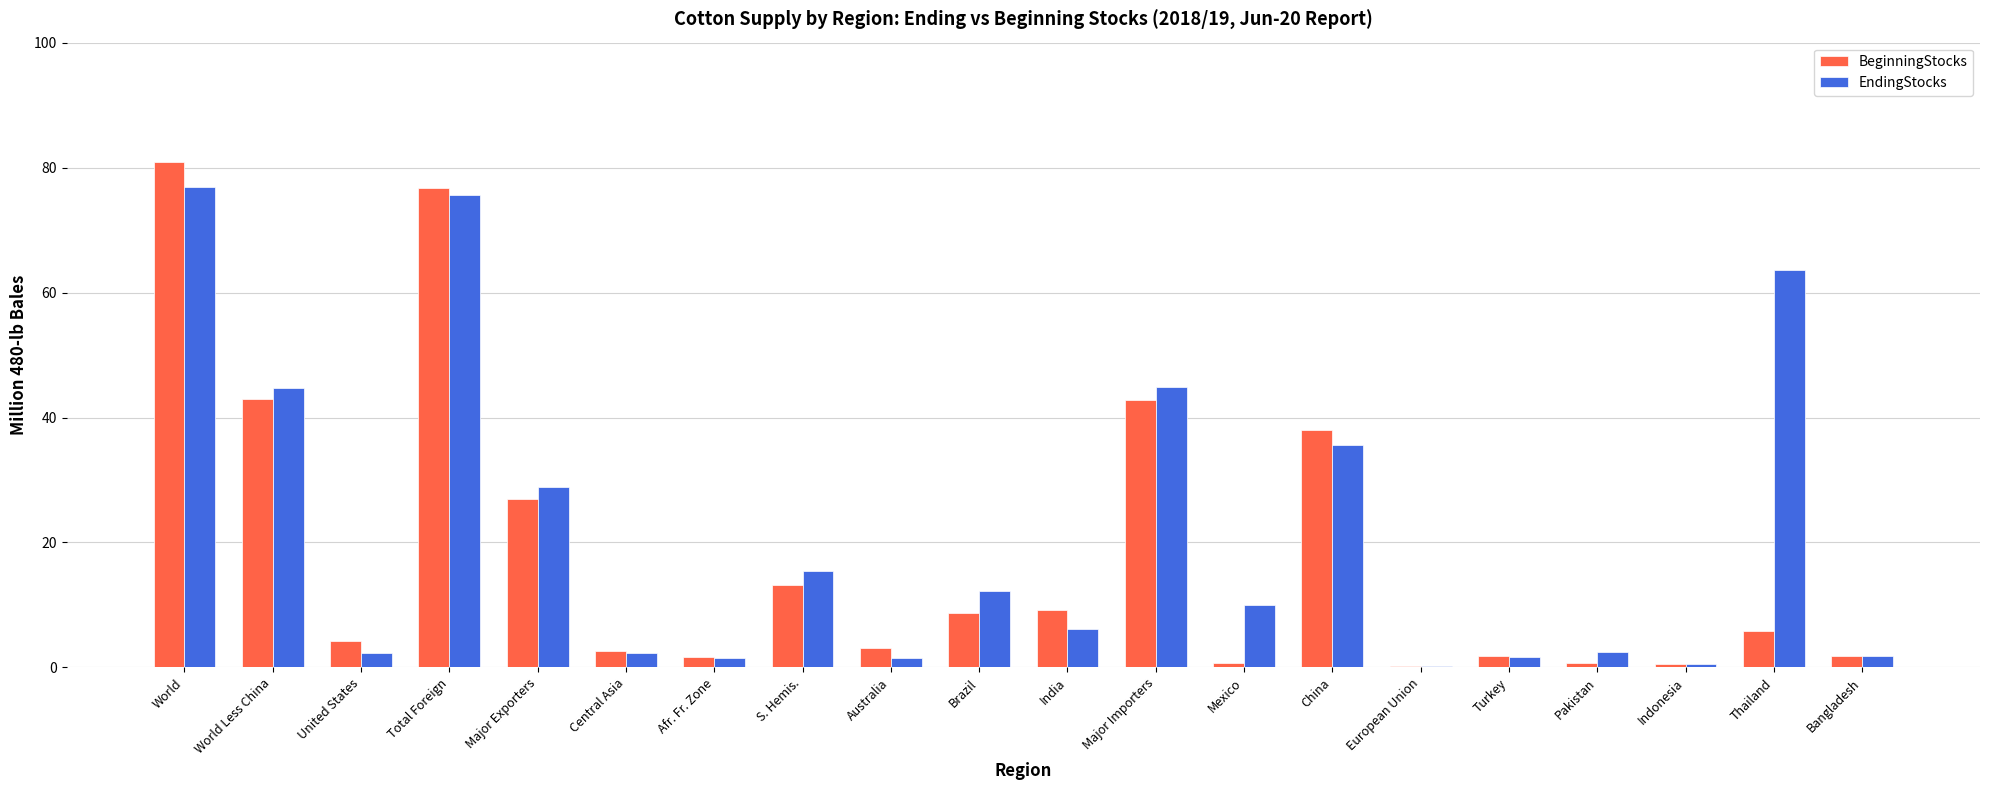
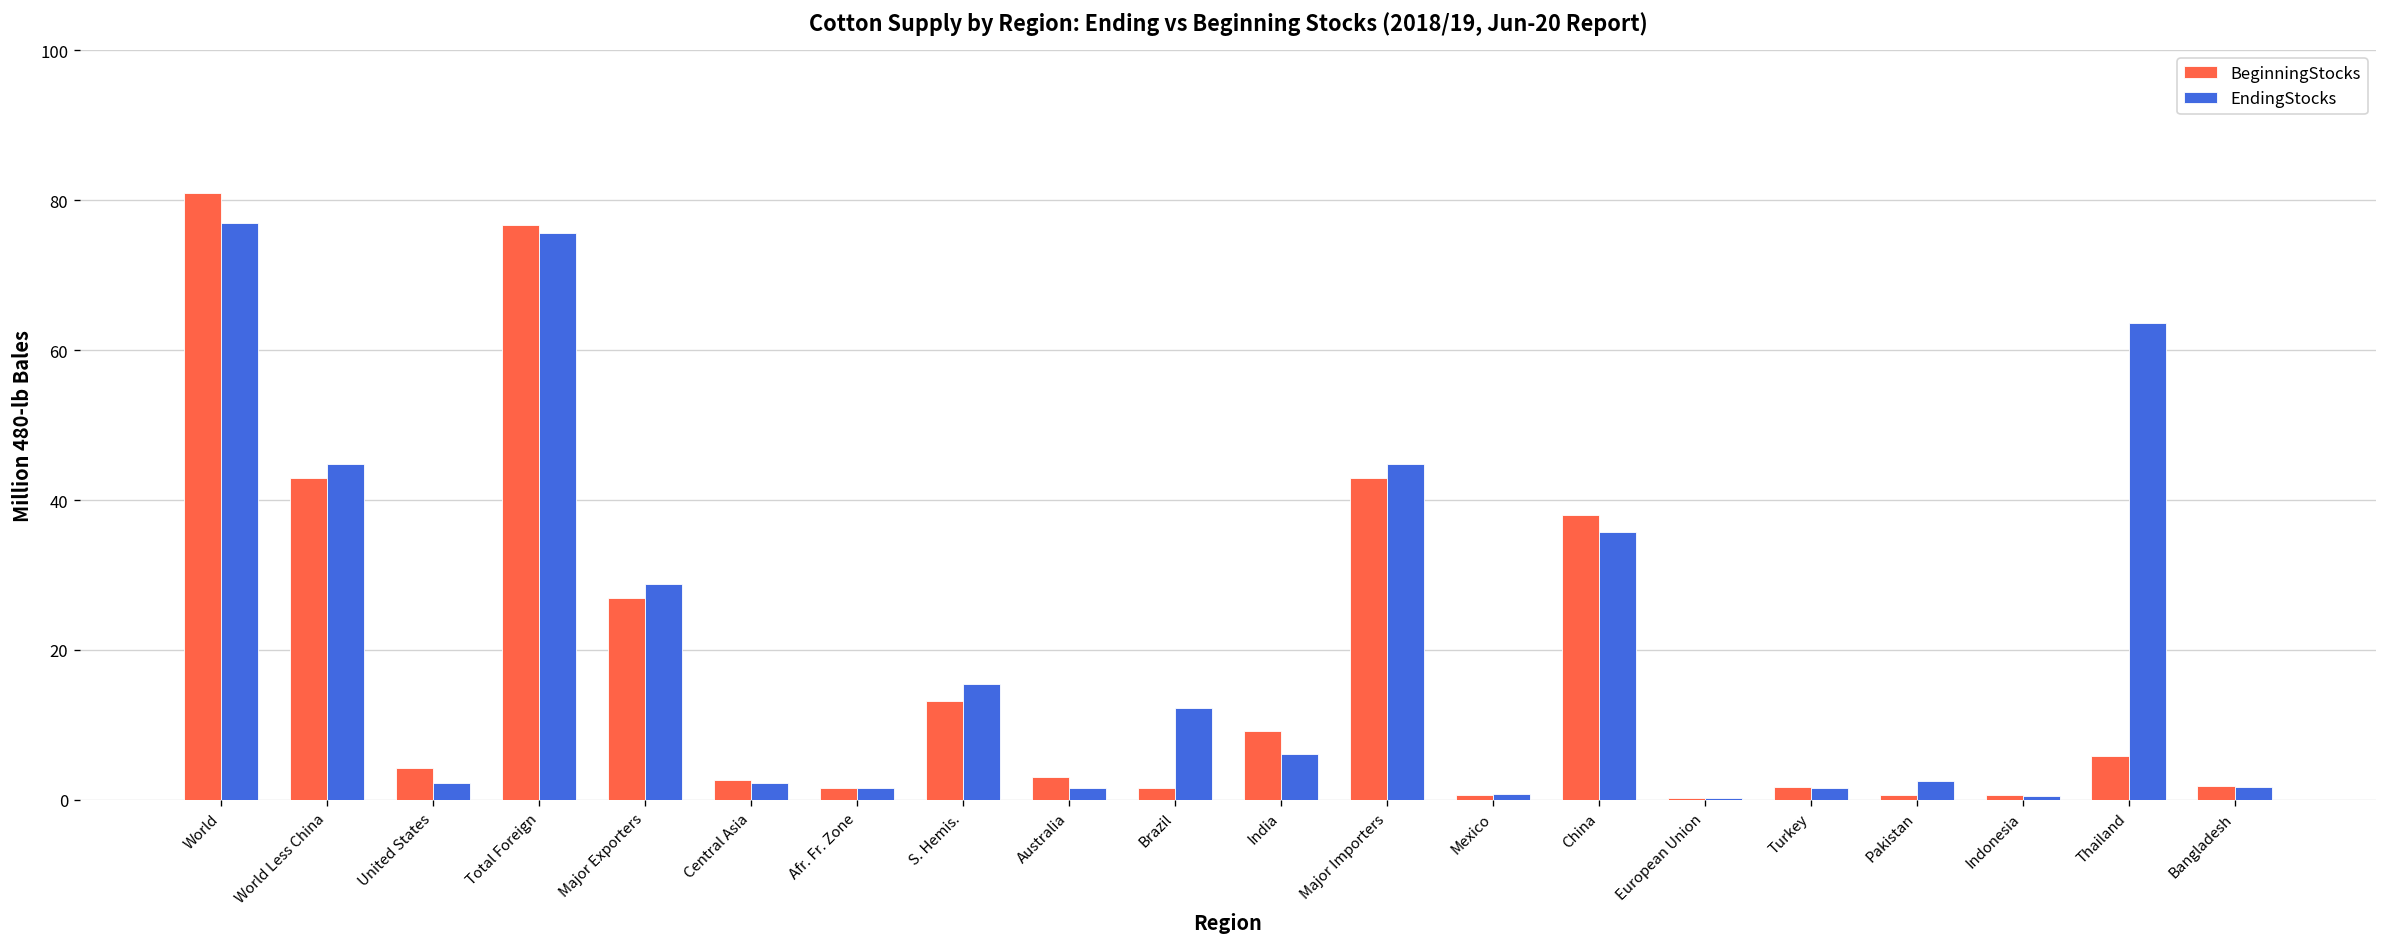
BeginningStocks, Brazil: 9 -> 2
EndingStocks, Mexico: 10 -> 1
